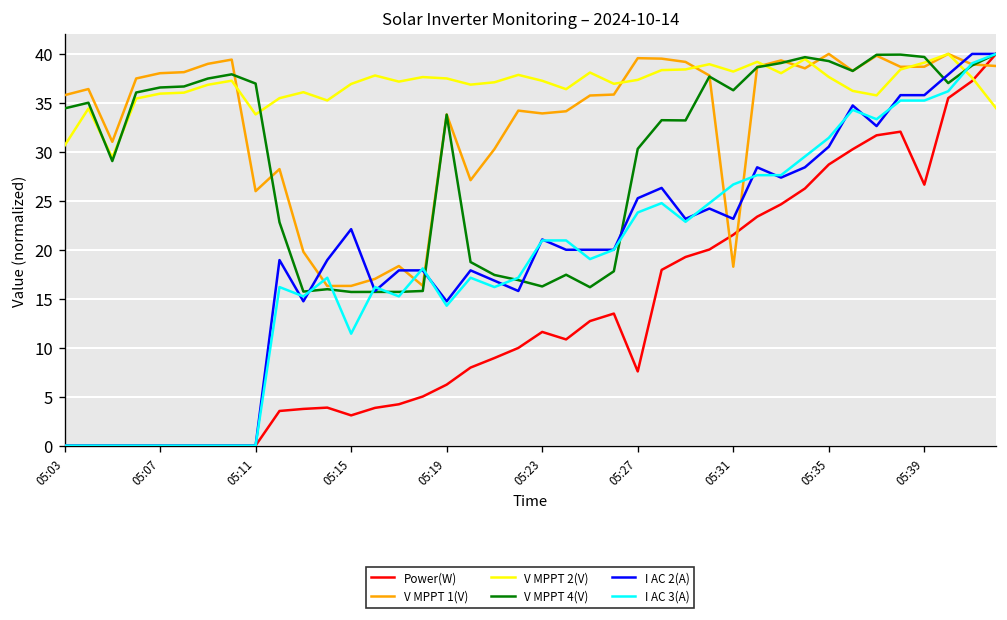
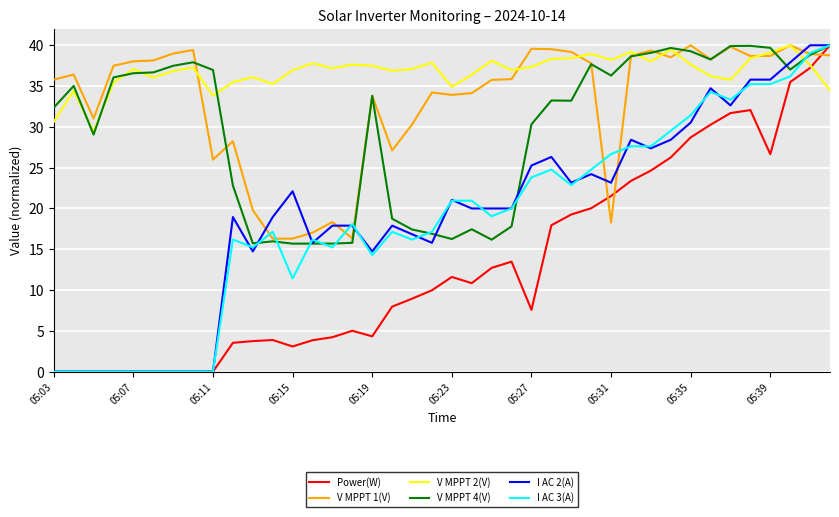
V MPPT 4(V), 05:03: 34 -> 32
V MPPT 2(V), 05:07: 36 -> 37
Power(W), 05:19: 6 -> 4
V MPPT 2(V), 05:23: 37 -> 35
